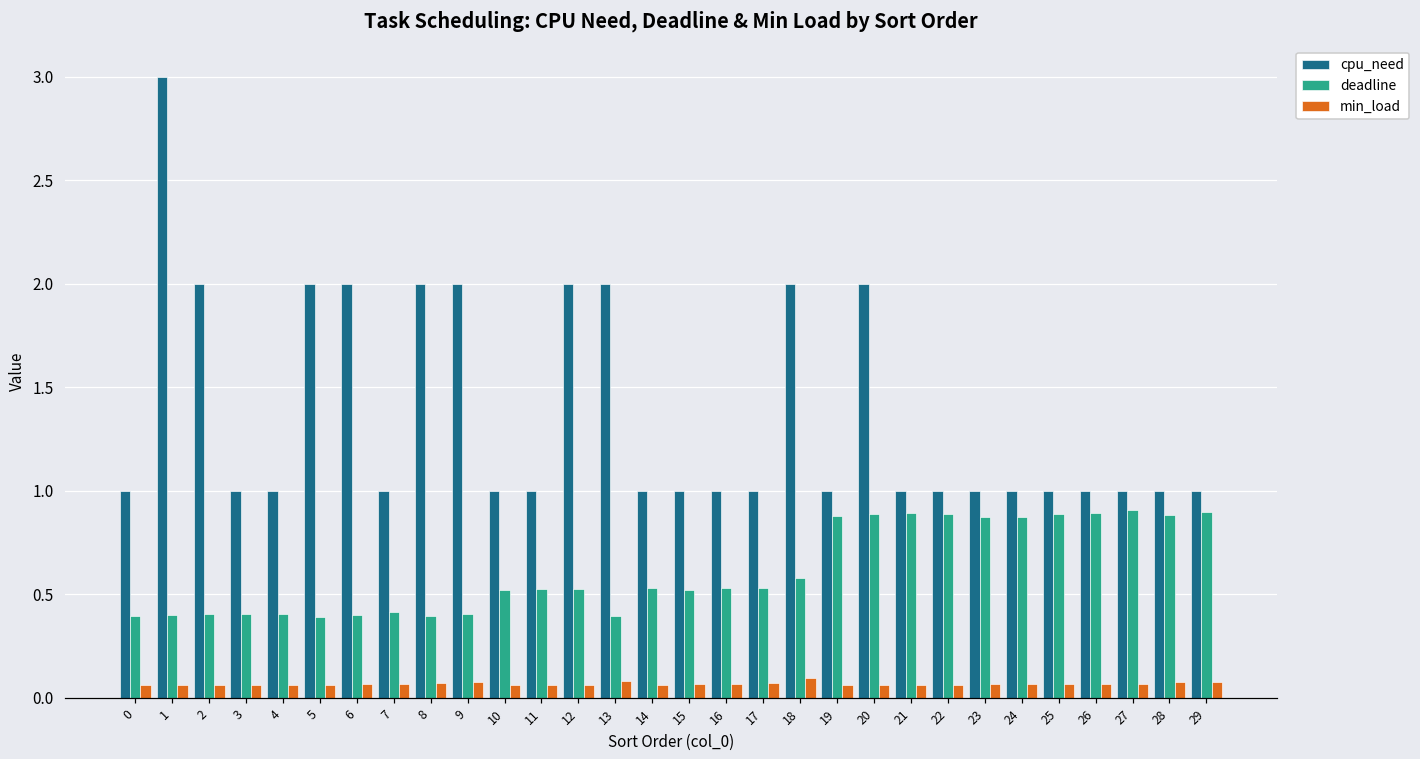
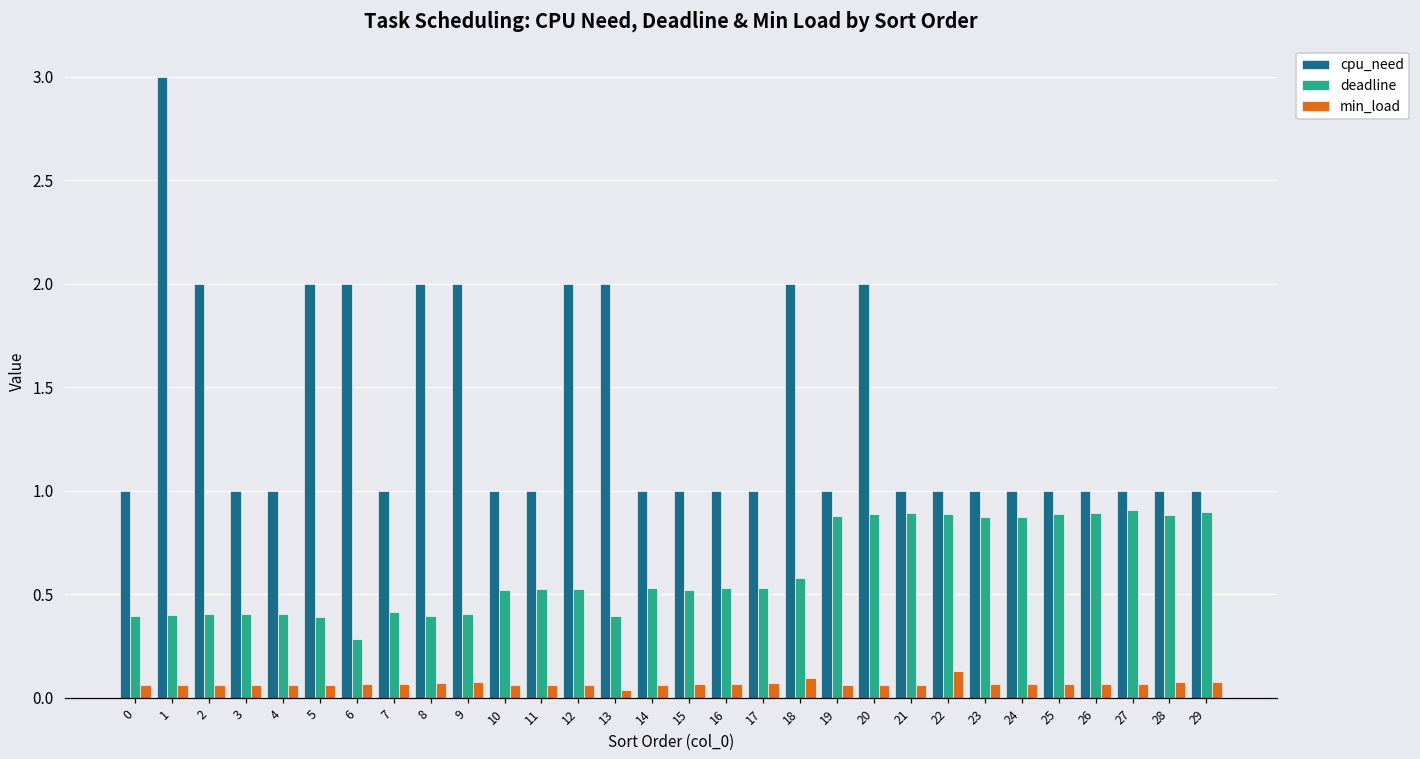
deadline, 6: 0.40 -> 0.28
min_load, 13: 0.08 -> 0.04
min_load, 22: 0.06 -> 0.13
